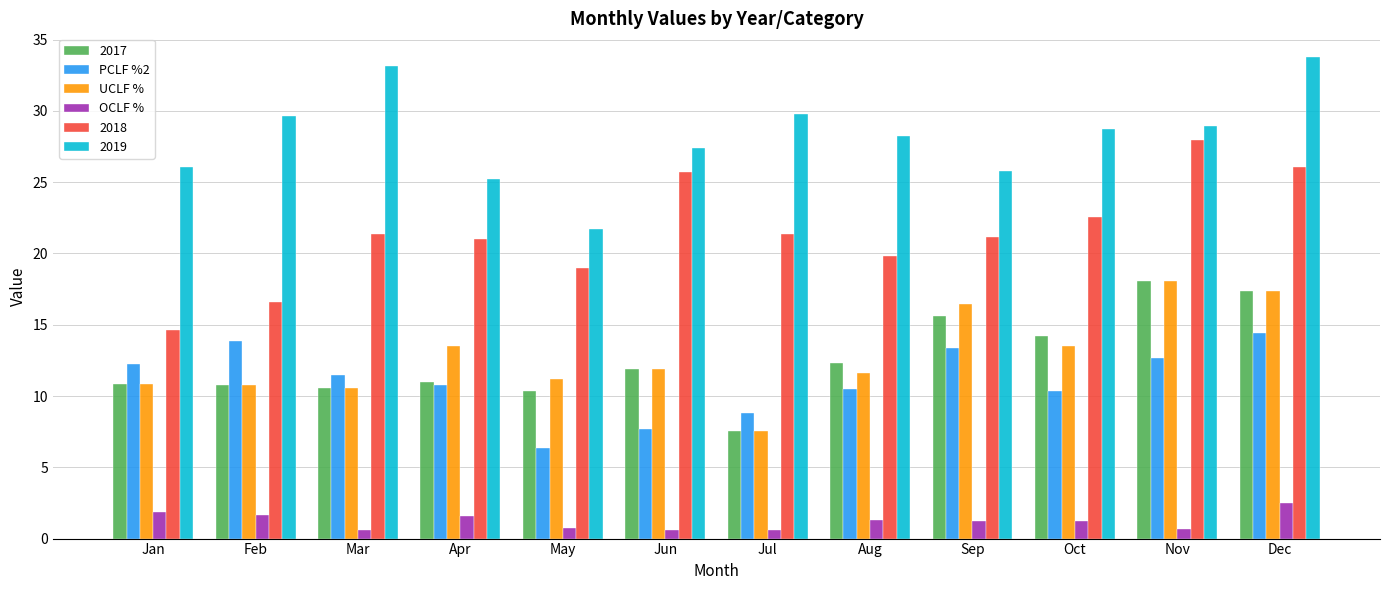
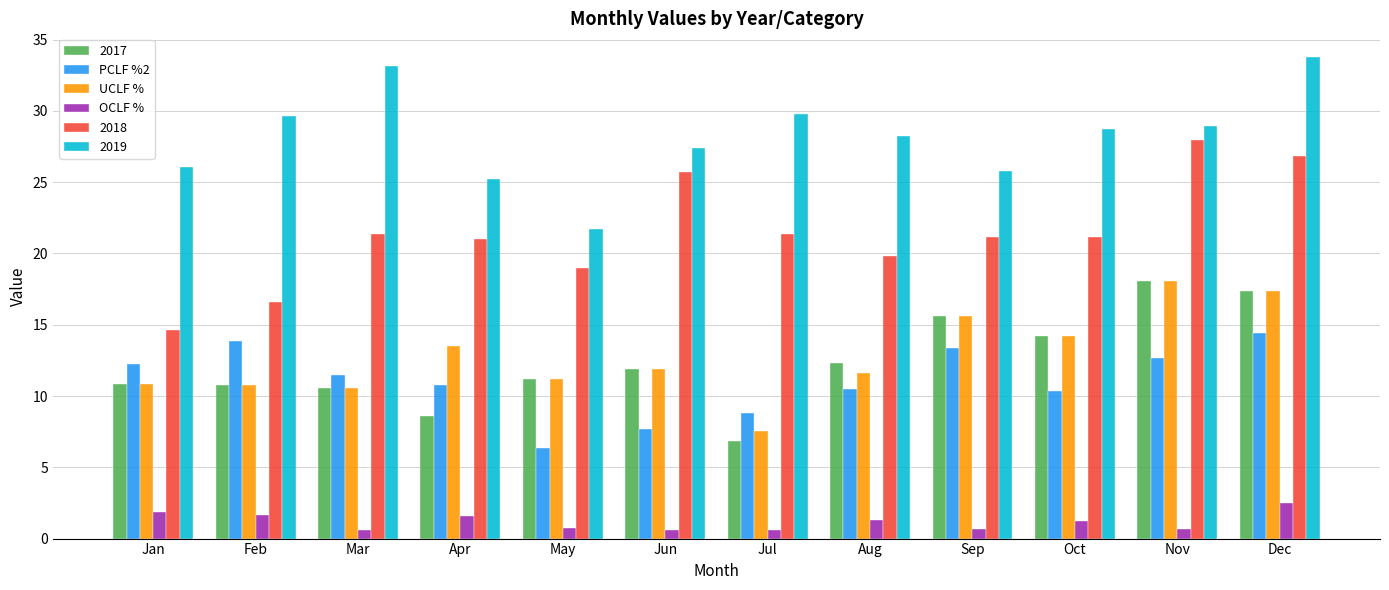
2017, Apr: 11.0 -> 8.6
2017, May: 10.3 -> 11.2
2017, Jul: 7.6 -> 6.9
UCLF %, Sep: 16.4 -> 15.6
OCLF %, Sep: 1.2 -> 0.7
UCLF %, Oct: 13.5 -> 14.2
2018, Oct: 22.5 -> 21.1
2018, Dec: 26.0 -> 26.8
